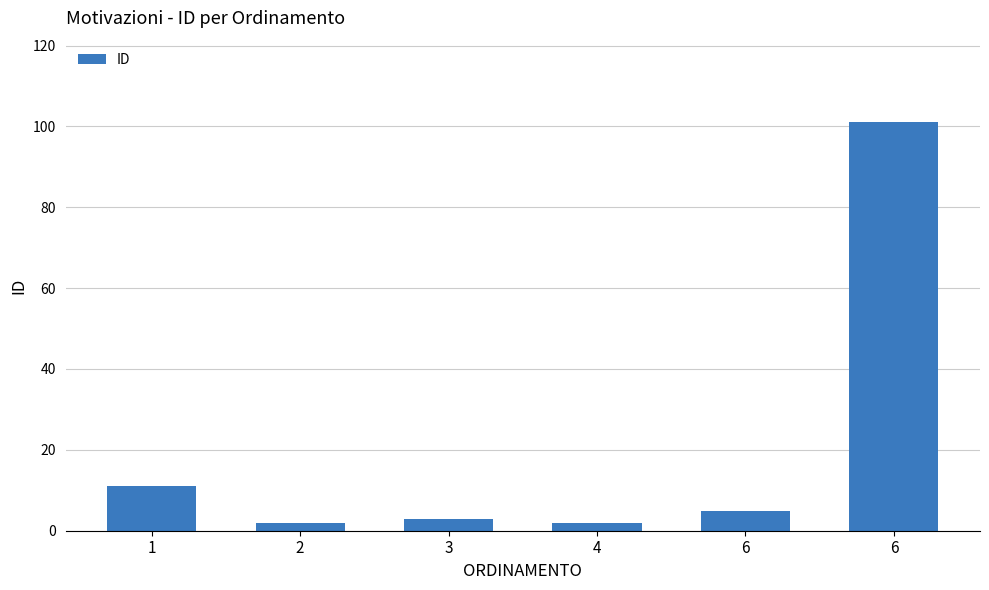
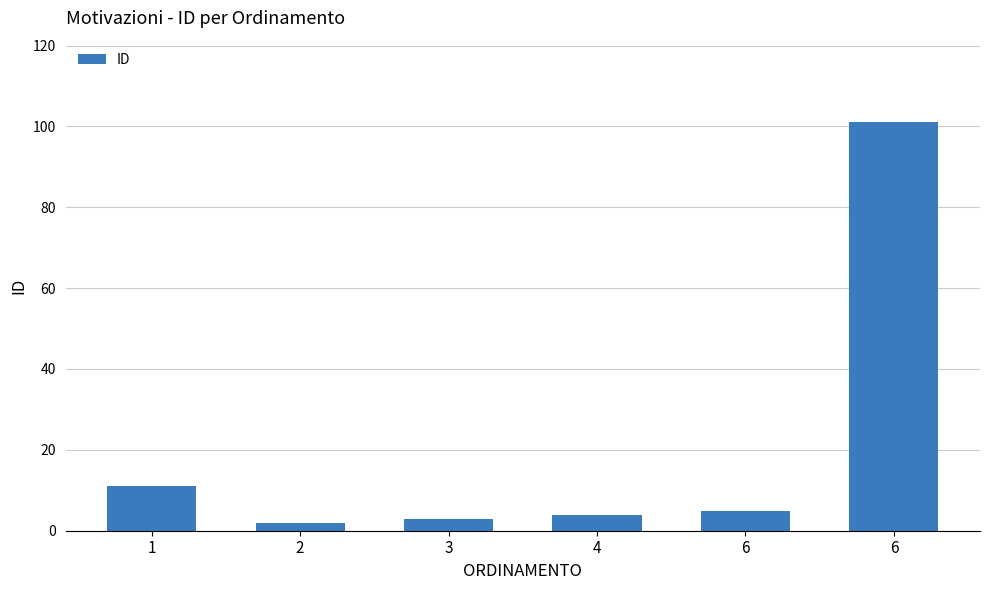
4: 2 -> 4
